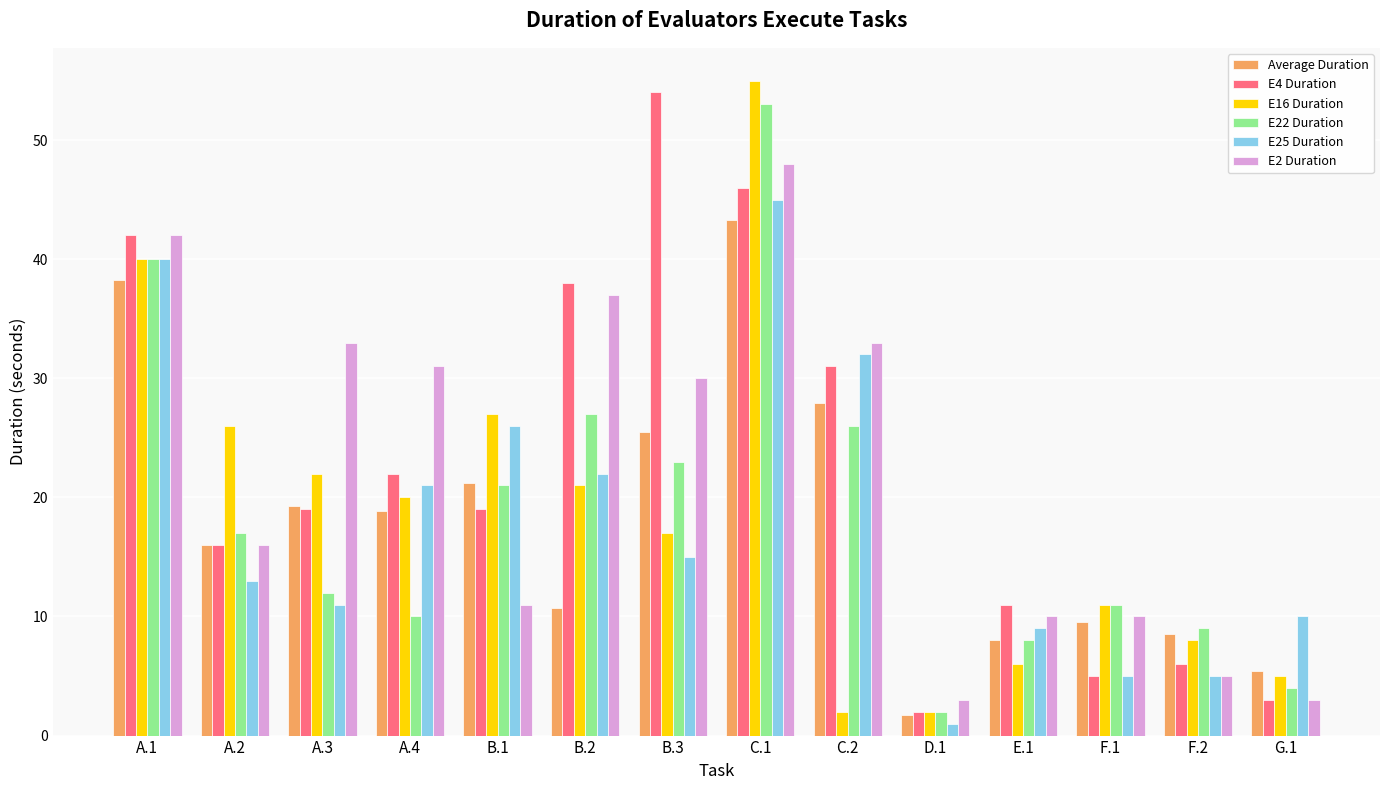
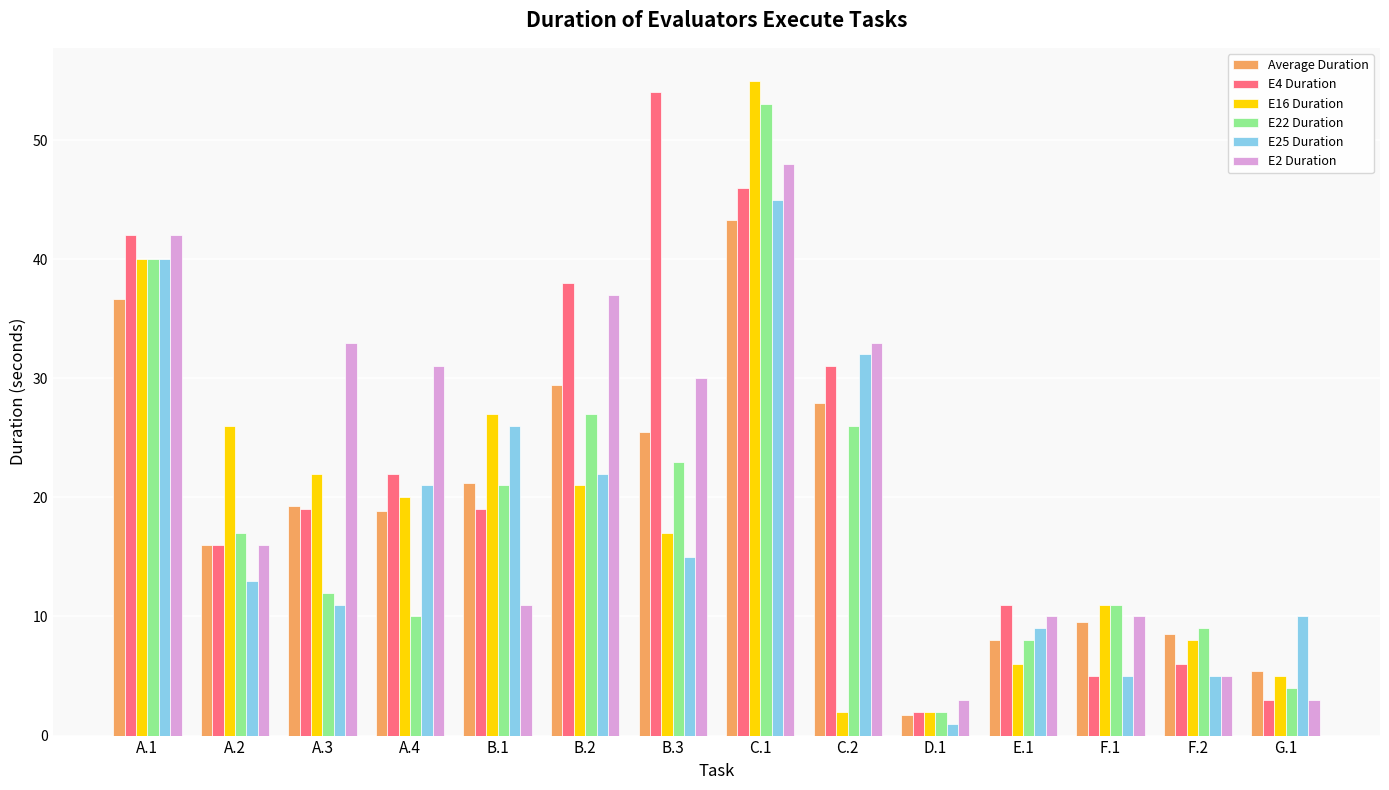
Average Duration, A.1: 38.2 -> 36.6
Average Duration, B.2: 10.7 -> 29.4
